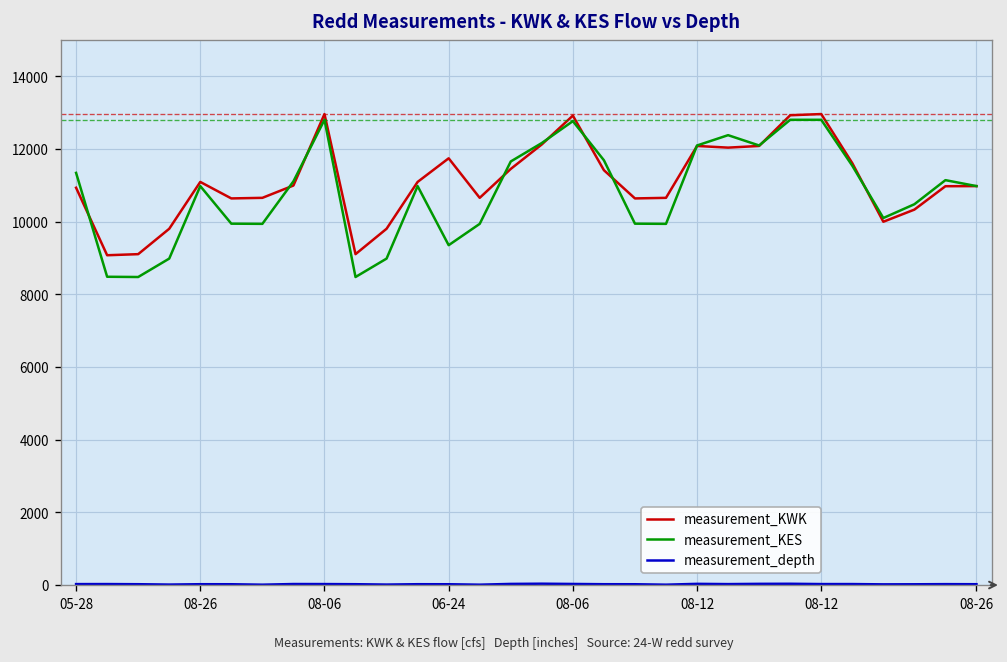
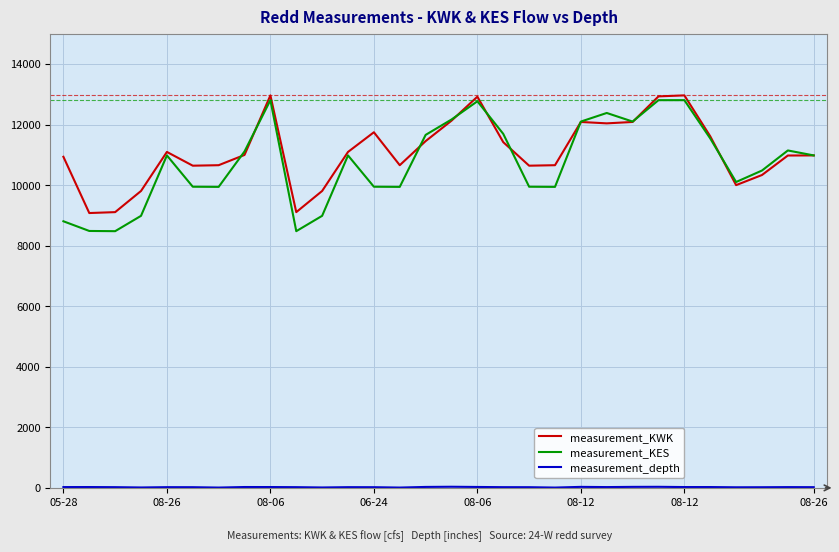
measurement_KES, 05-28: 11300 -> 8800
measurement_KES, 06-24: 9400 -> 9900
